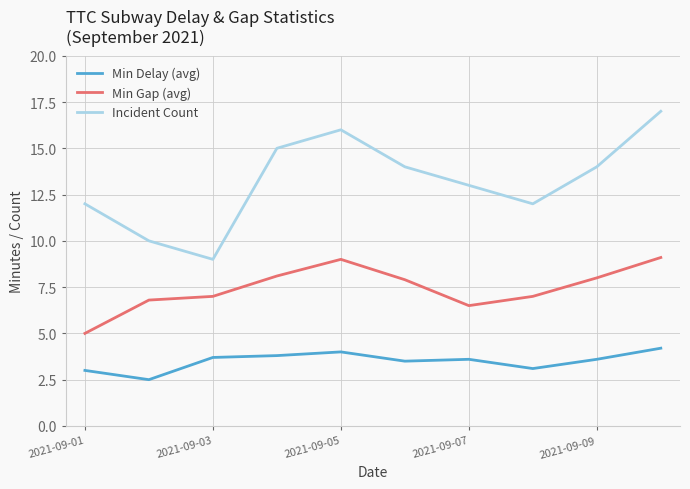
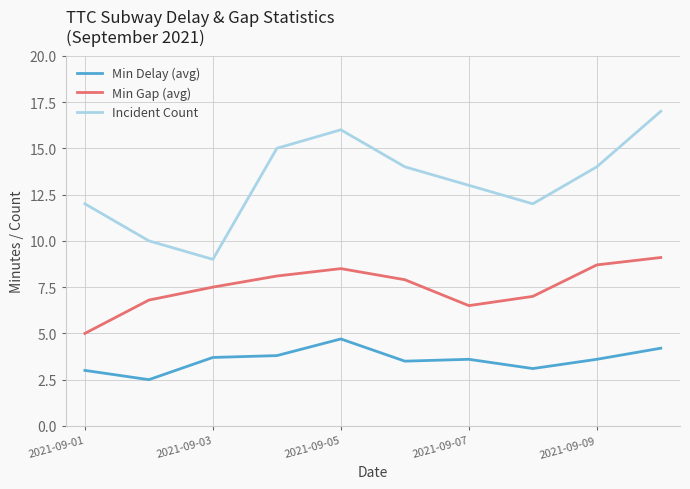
Min Gap (avg), 2021-09-03: 7.0 -> 7.5
Min Delay (avg), 2021-09-05: 4.0 -> 4.7
Min Gap (avg), 2021-09-05: 9.0 -> 8.5
Min Gap (avg), 2021-09-09: 8.0 -> 8.7
